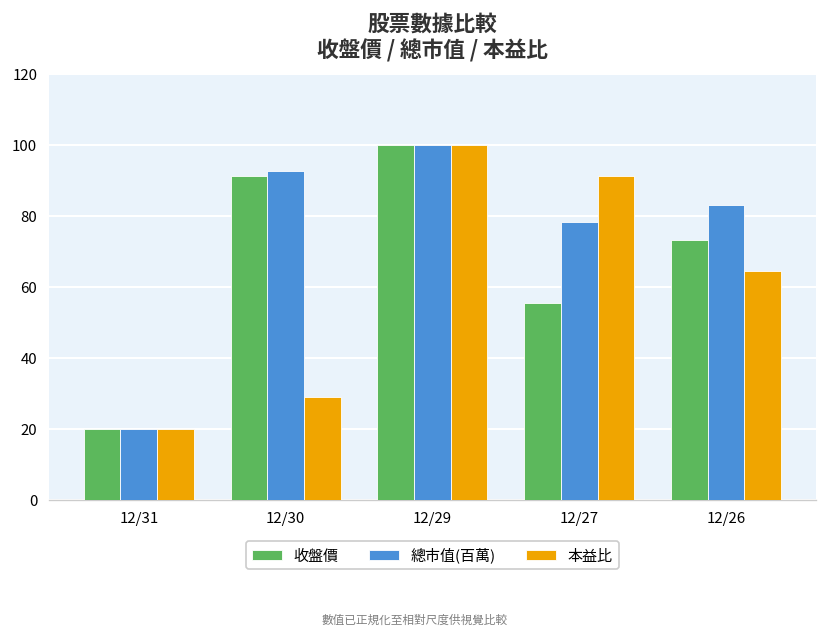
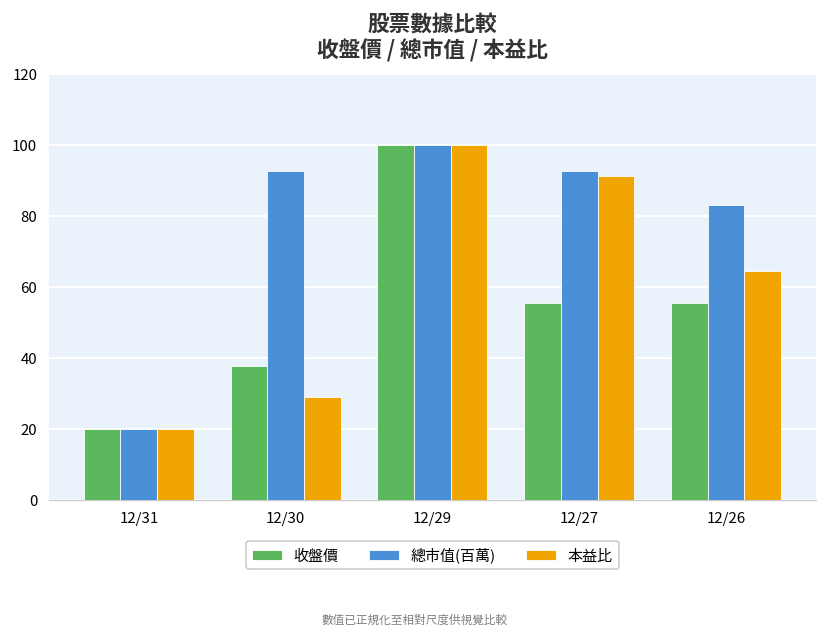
收盤價, 12/30: 91 -> 38
總市值(百萬), 12/27: 78 -> 93
收盤價, 12/26: 73 -> 56
